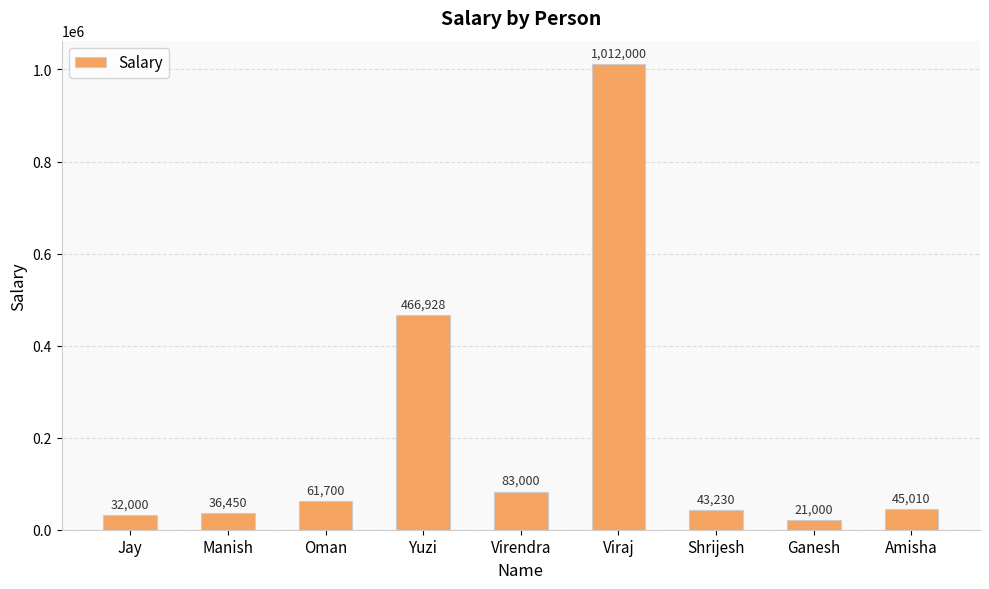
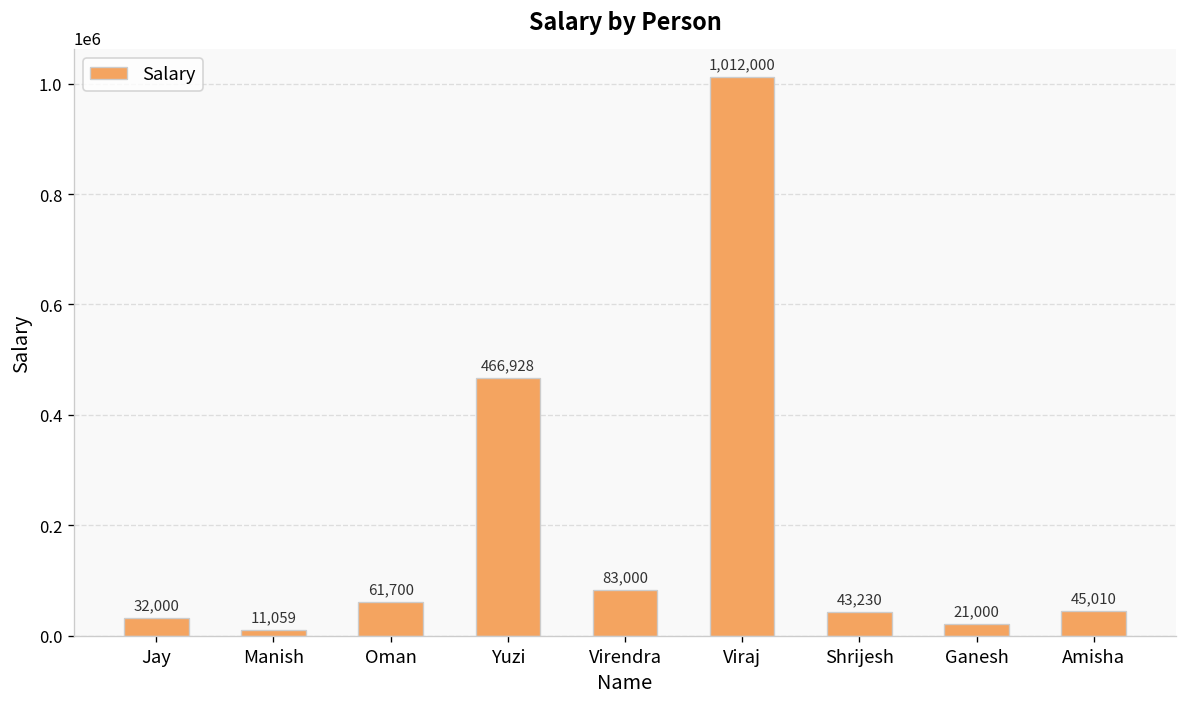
Manish: 36,450 -> 11,059
